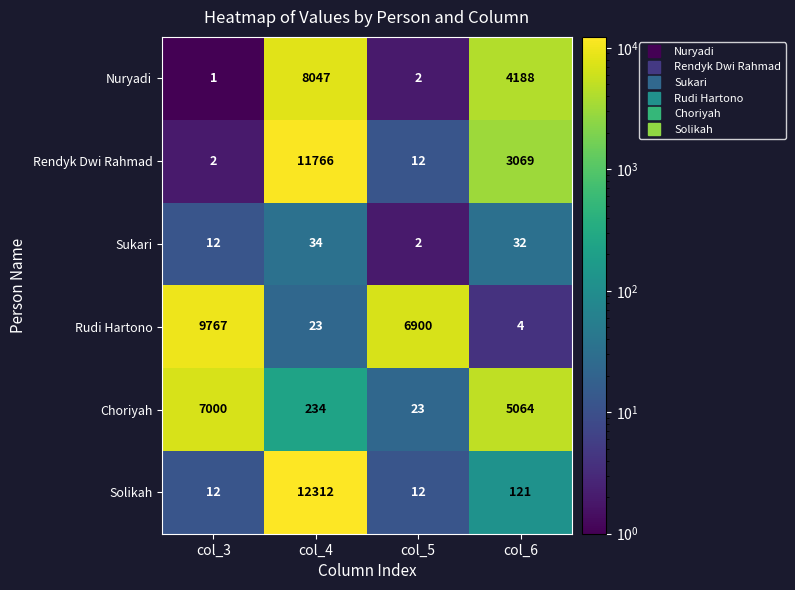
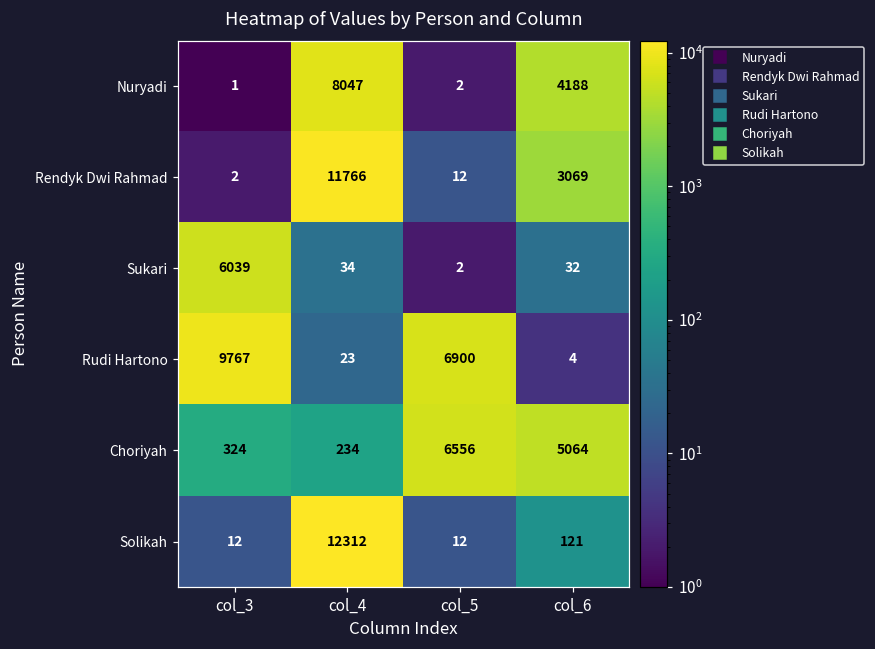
Sukari, col_3: 12 -> 6039
Choriyah, col_3: 7000 -> 324
Choriyah, col_5: 23 -> 6556
